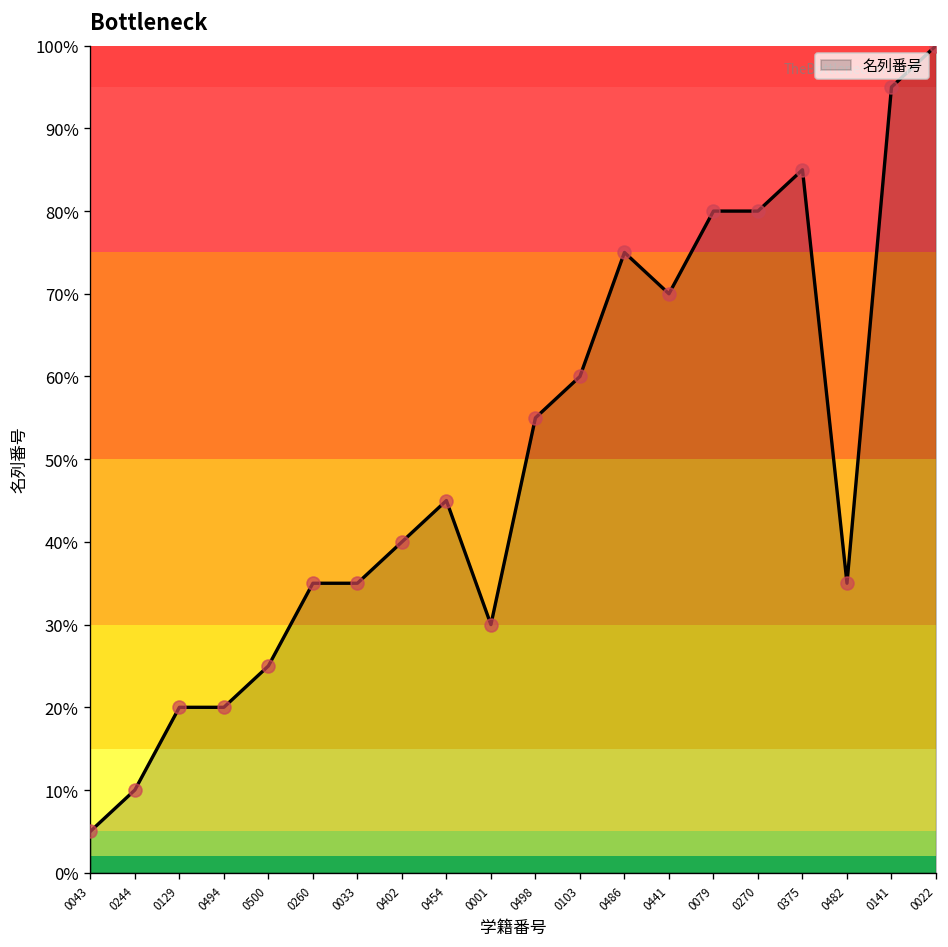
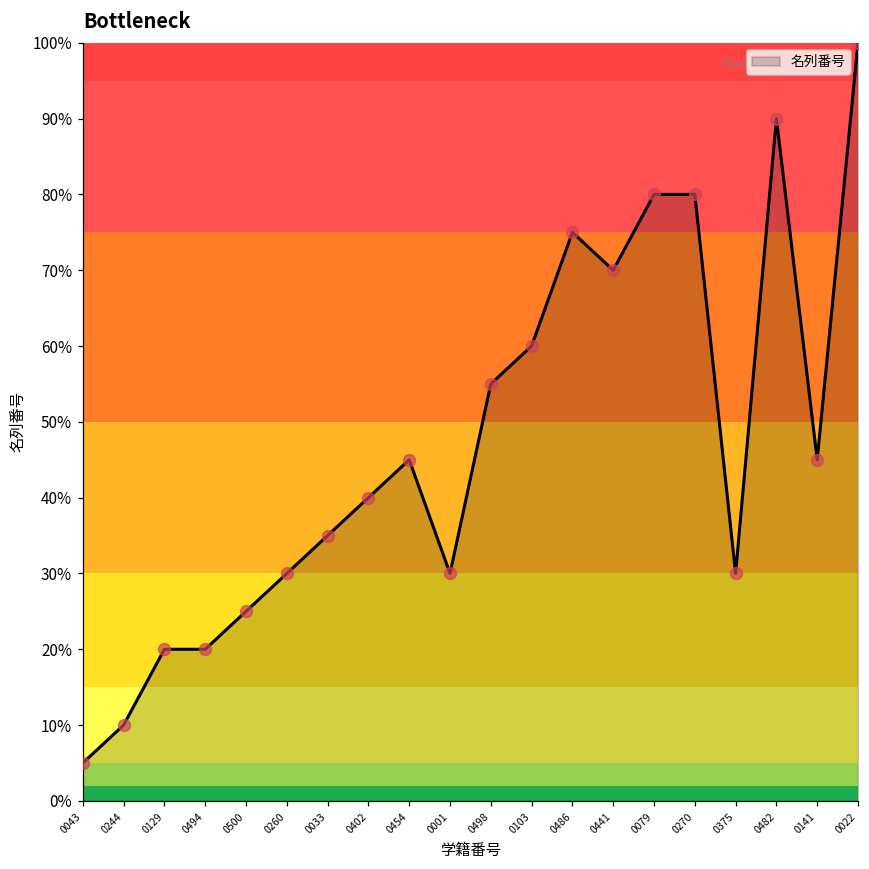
0260: 35% -> 30%
0375: 85% -> 30%
0482: 35% -> 90%
0141: 95% -> 45%
